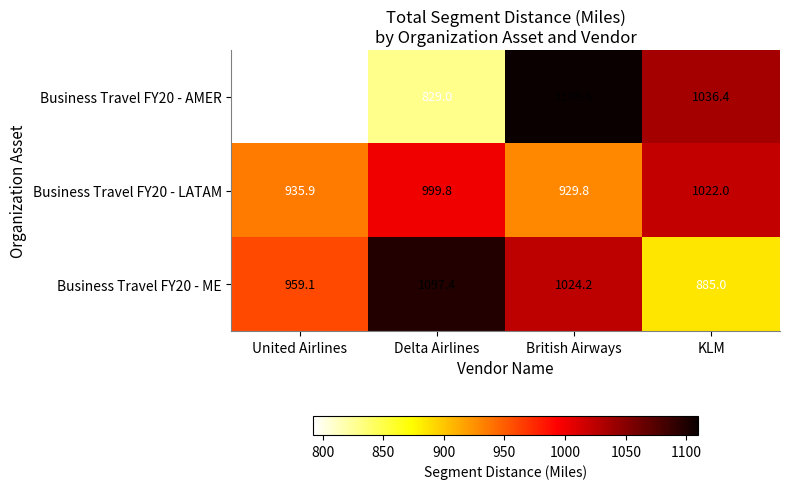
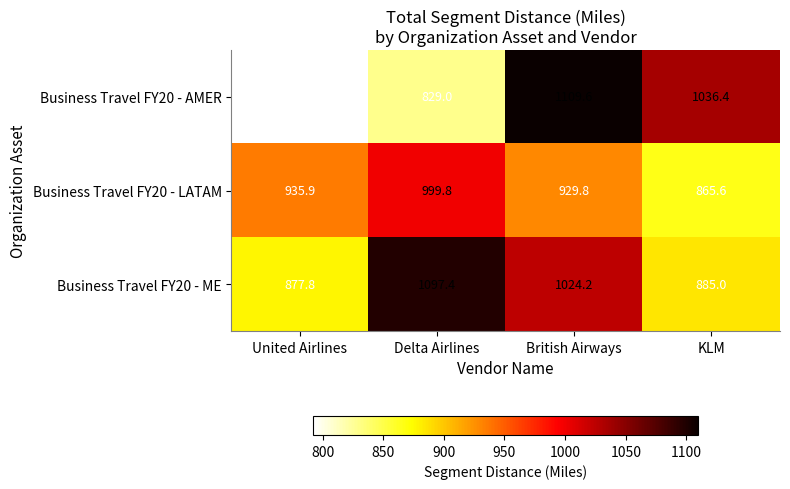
Business Travel FY20 - LATAM, KLM: 1022.0 -> 865.6
Business Travel FY20 - ME, United Airlines: 959.1 -> 877.8
